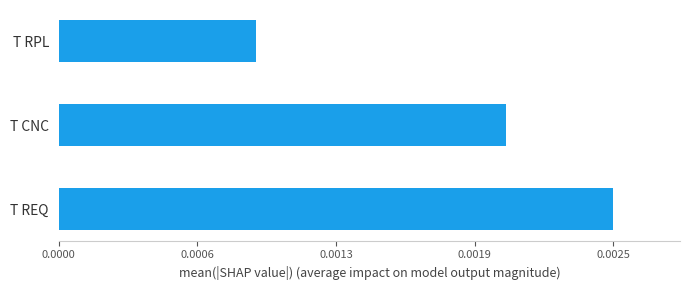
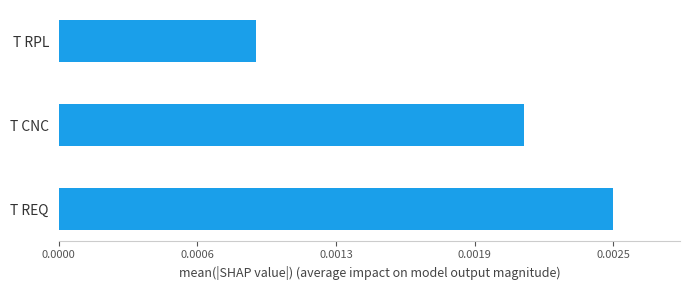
T CNC: 0.00202 -> 0.00210
